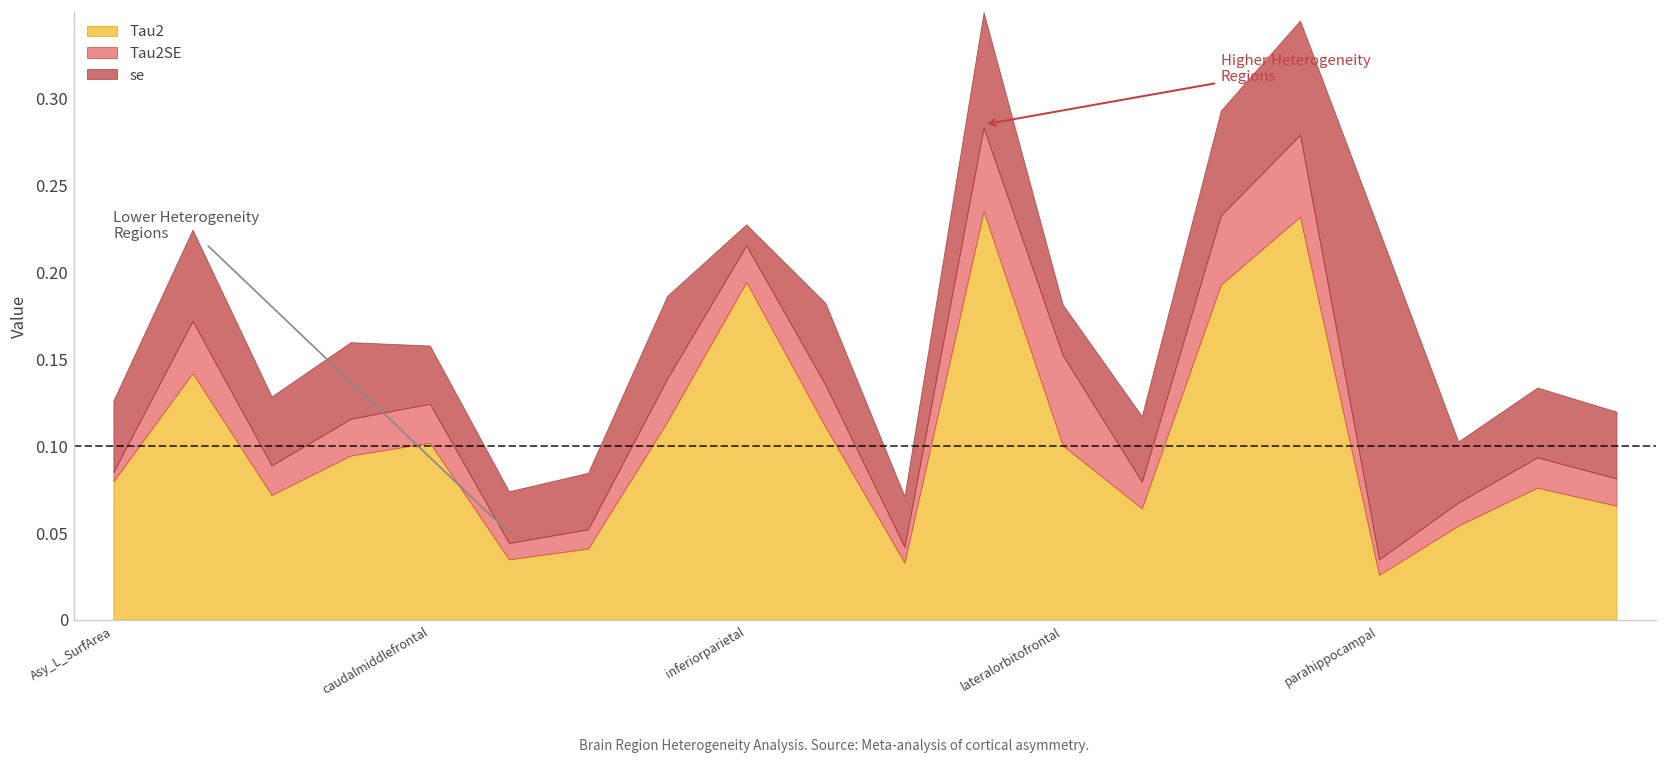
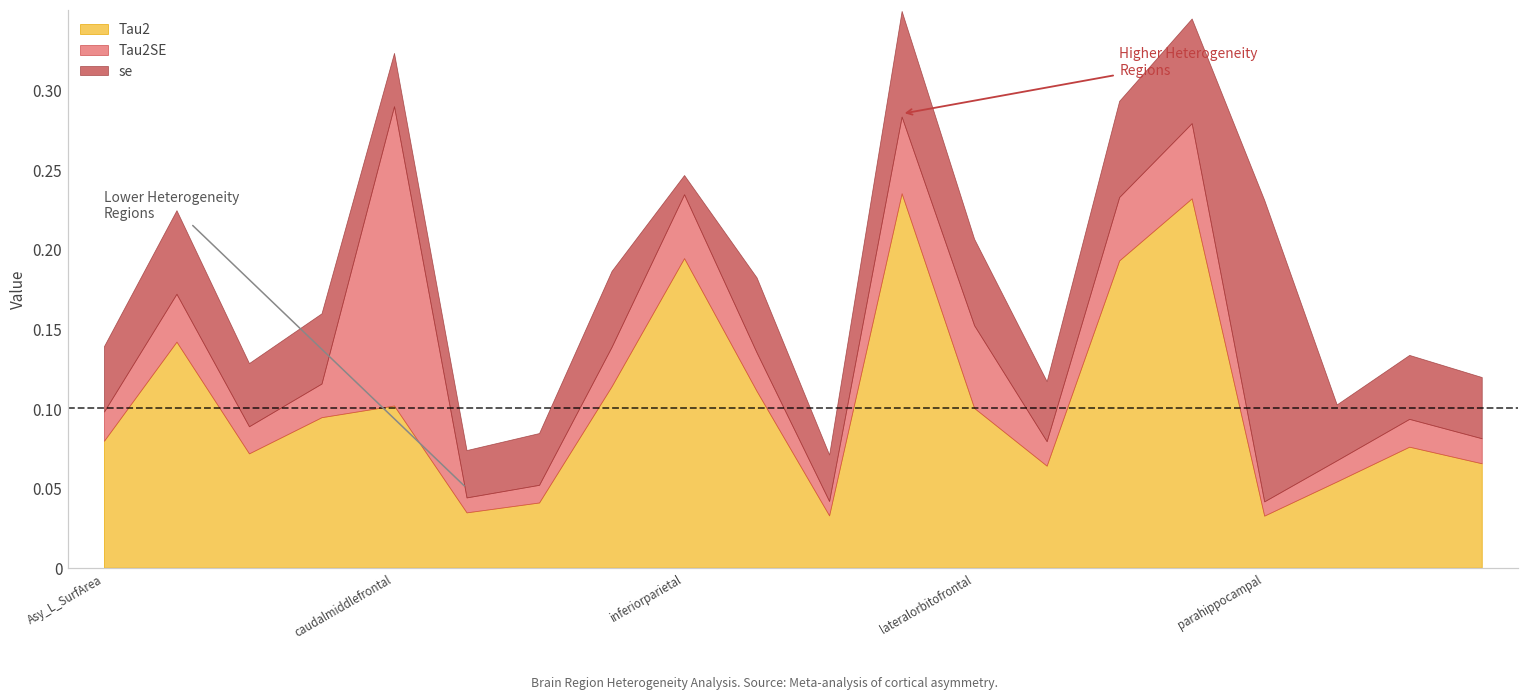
Tau2SE, Asy_L_SurfArea: 0.005 -> 0.018
Tau2SE, caudalmiddlefrontal: 0.022 -> 0.188
Tau2SE, inferiorparietal: 0.021 -> 0.040
se, lateralorbitofrontal: 0.029 -> 0.054
Tau2, parahippocampal: 0.026 -> 0.033
